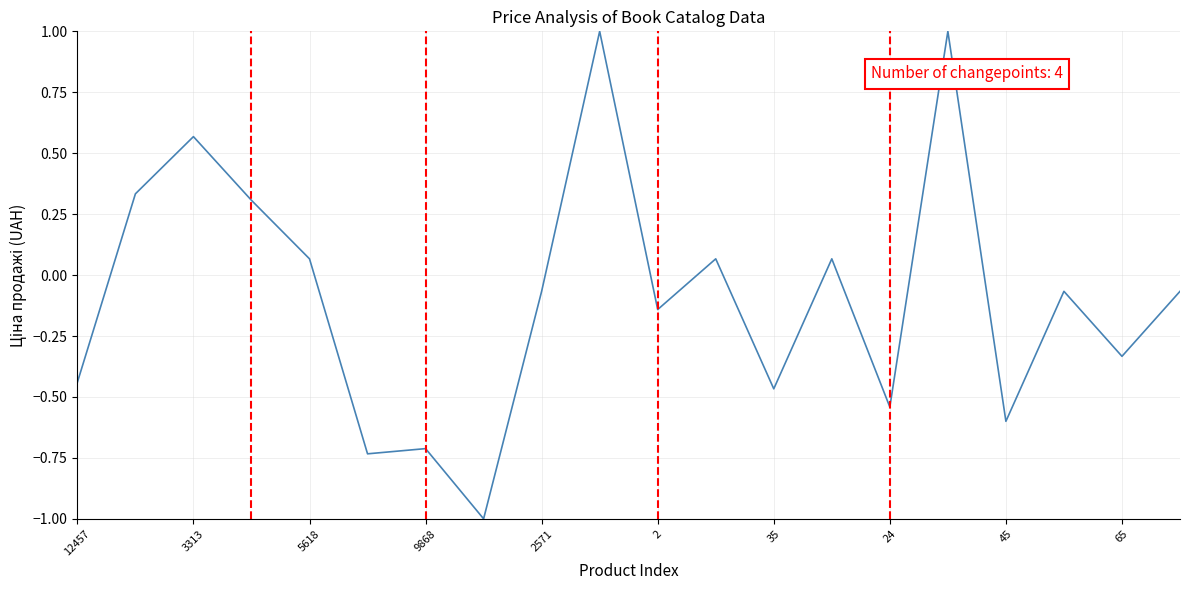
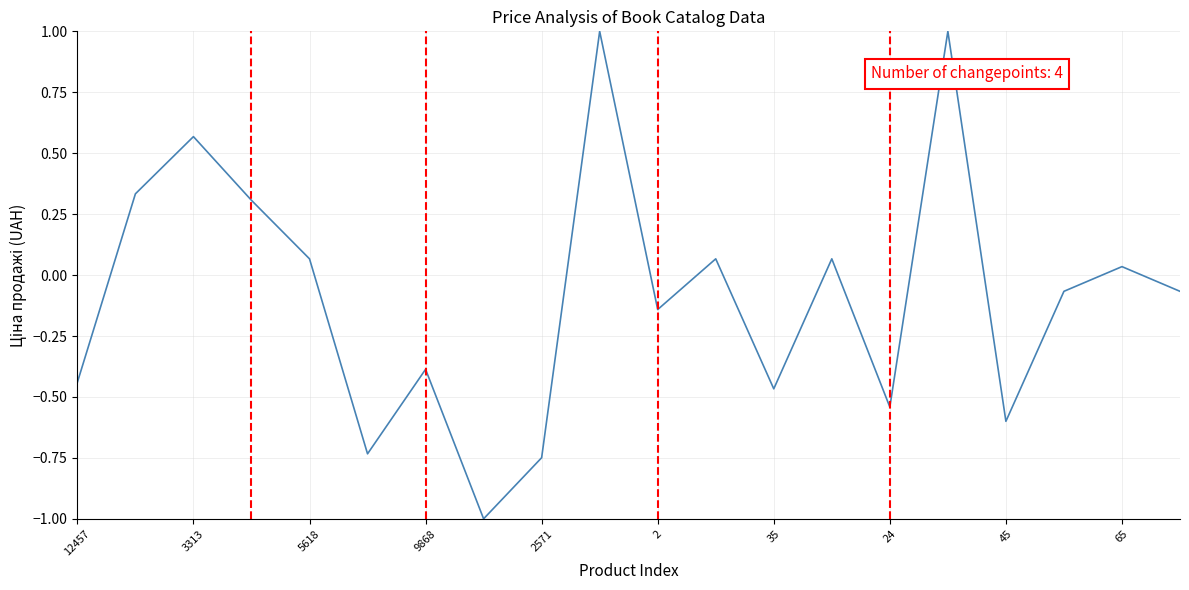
9868: -0.71 -> -0.39
2571: -0.07 -> -0.75
65: -0.33 -> 0.03
